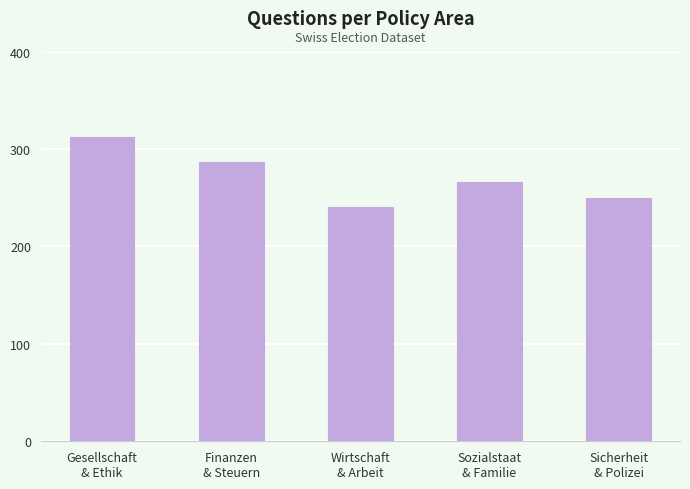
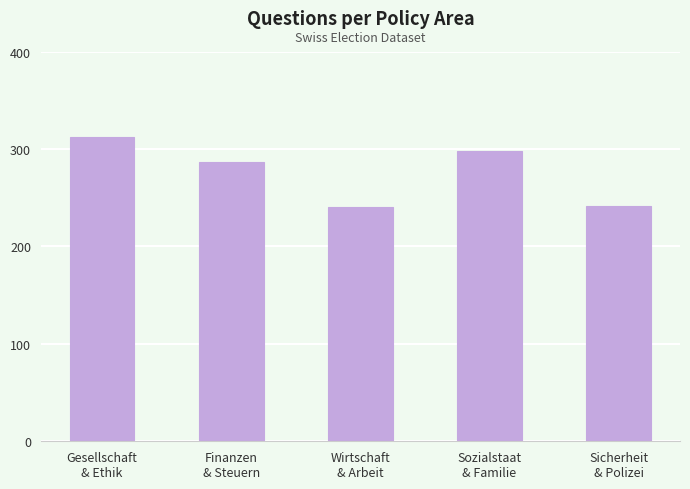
Sozialstaat & Familie: 270 -> 300
Sicherheit & Polizei: 250 -> 240
